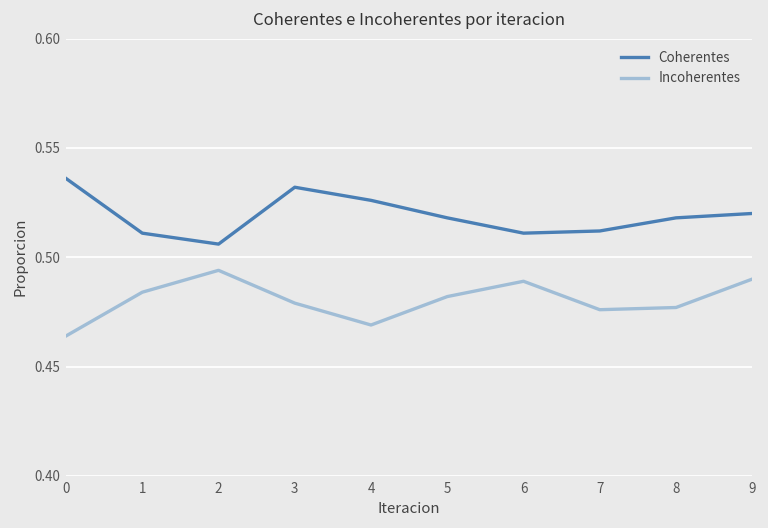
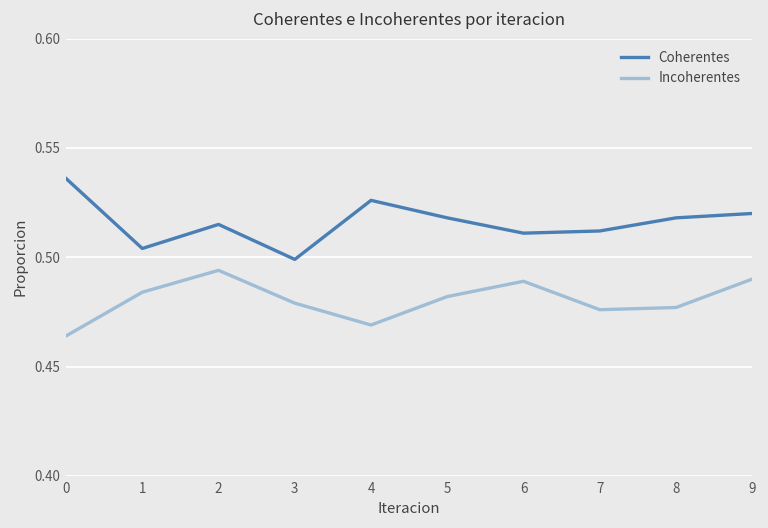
Coherentes, 1: 0.511 -> 0.504
Coherentes, 2: 0.506 -> 0.515
Coherentes, 3: 0.532 -> 0.499
